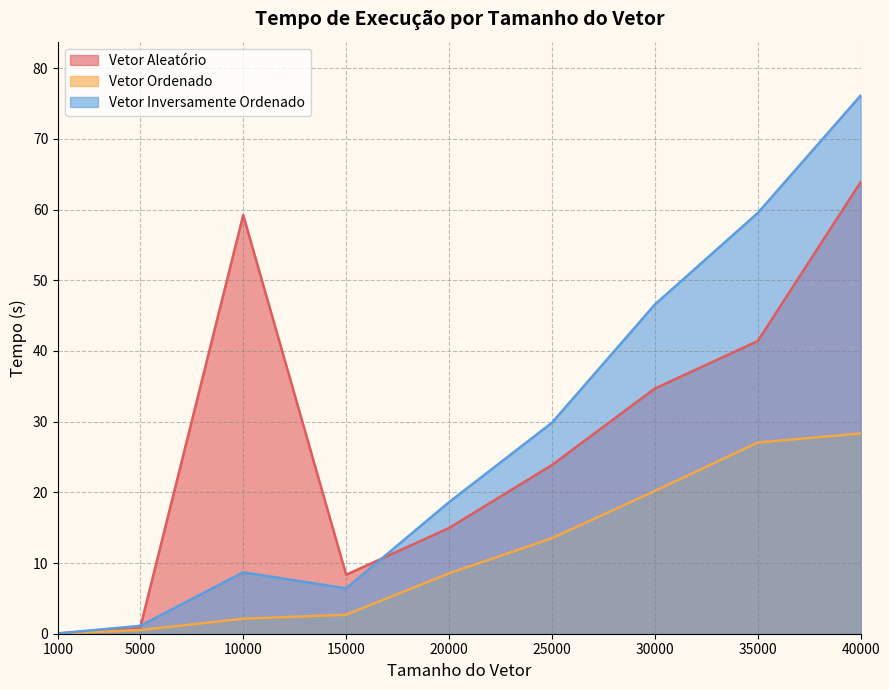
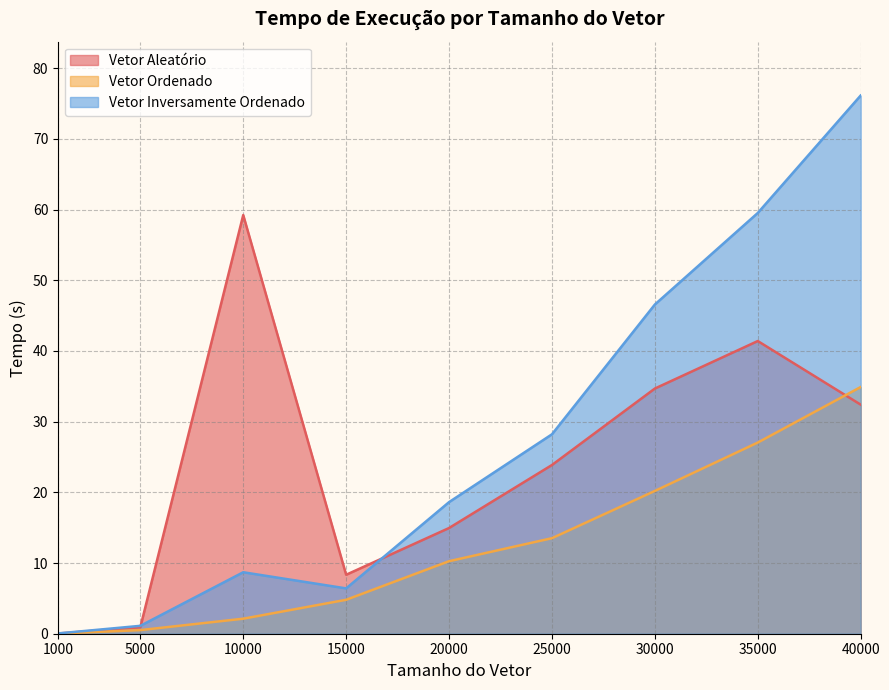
Vetor Ordenado, 15000: 3 -> 5
Vetor Ordenado, 20000: 9 -> 10
Vetor Inversamente Ordenado, 25000: 30 -> 28
Vetor Aleatório, 40000: 64 -> 32
Vetor Ordenado, 40000: 28 -> 35
